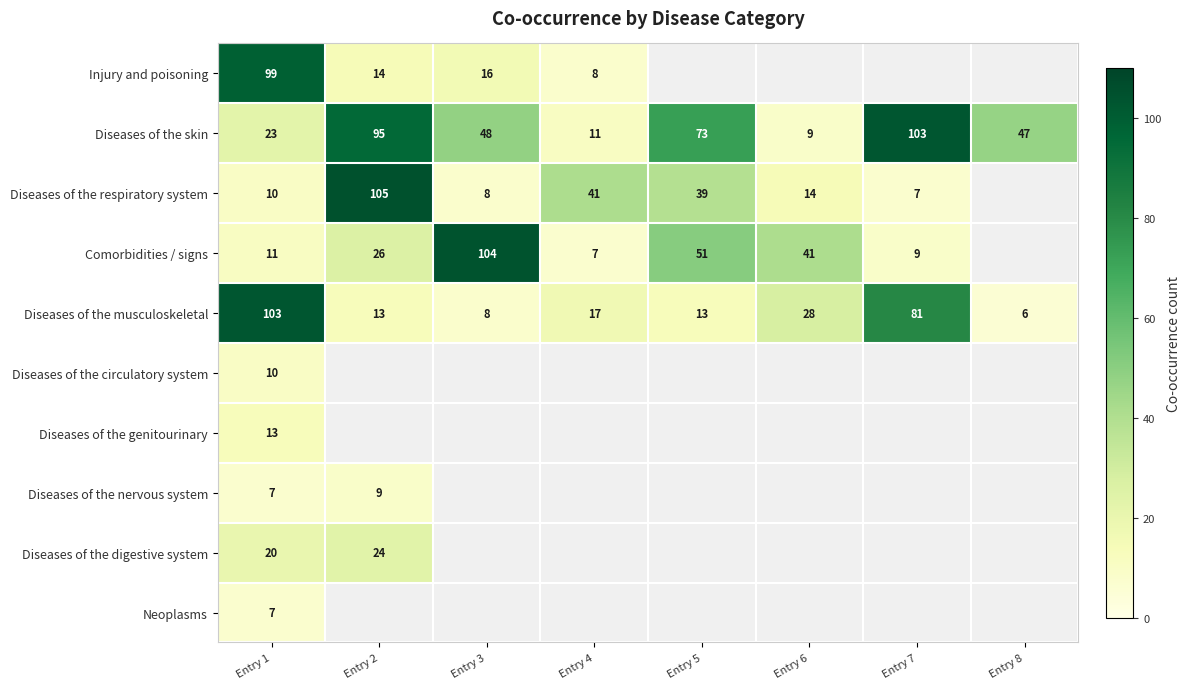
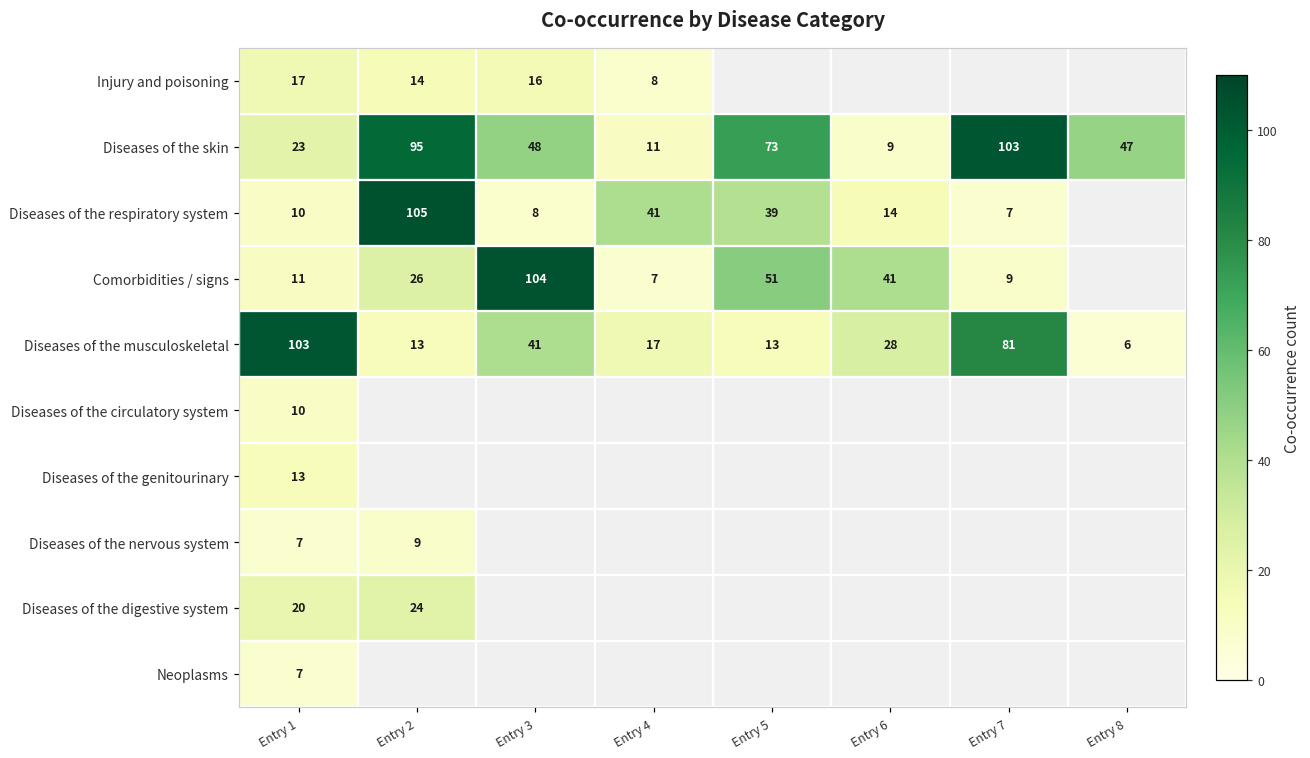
Injury and poisoning, Entry 1: 99 -> 17
Diseases of the musculoskeletal, Entry 3: 8 -> 41
